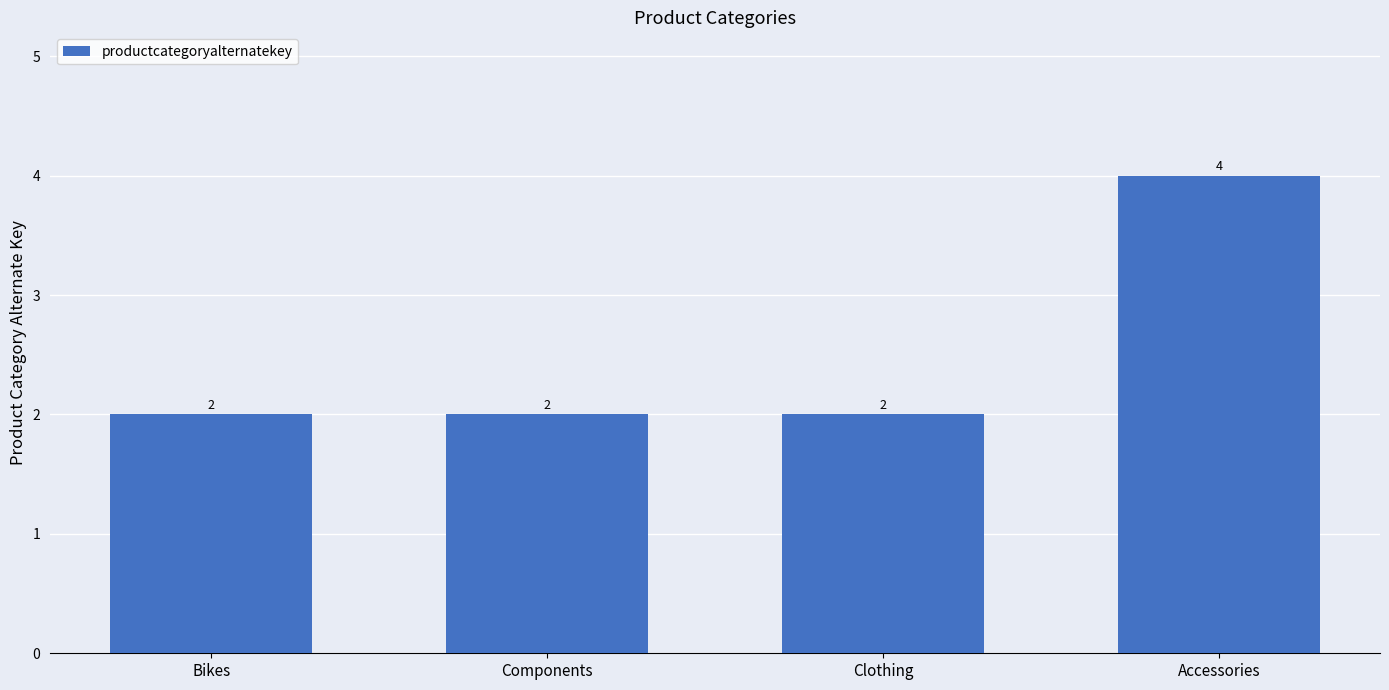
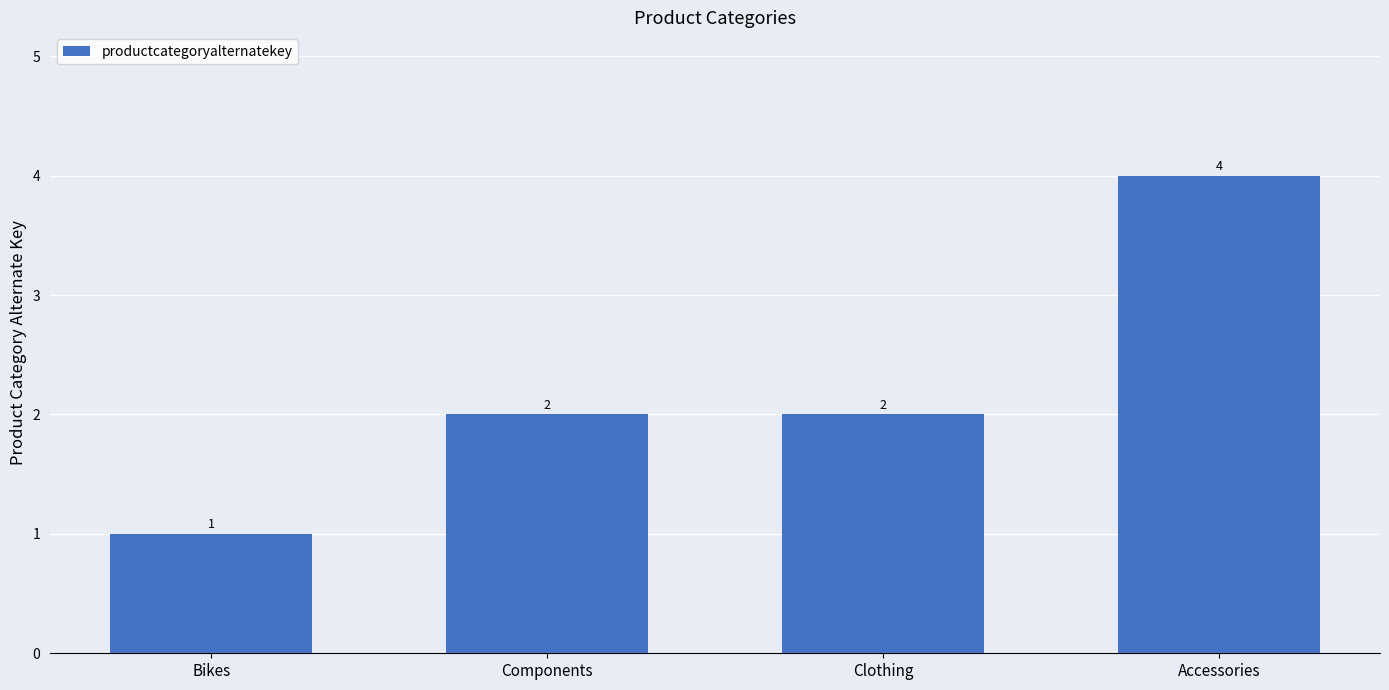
Bikes: 2 -> 1
